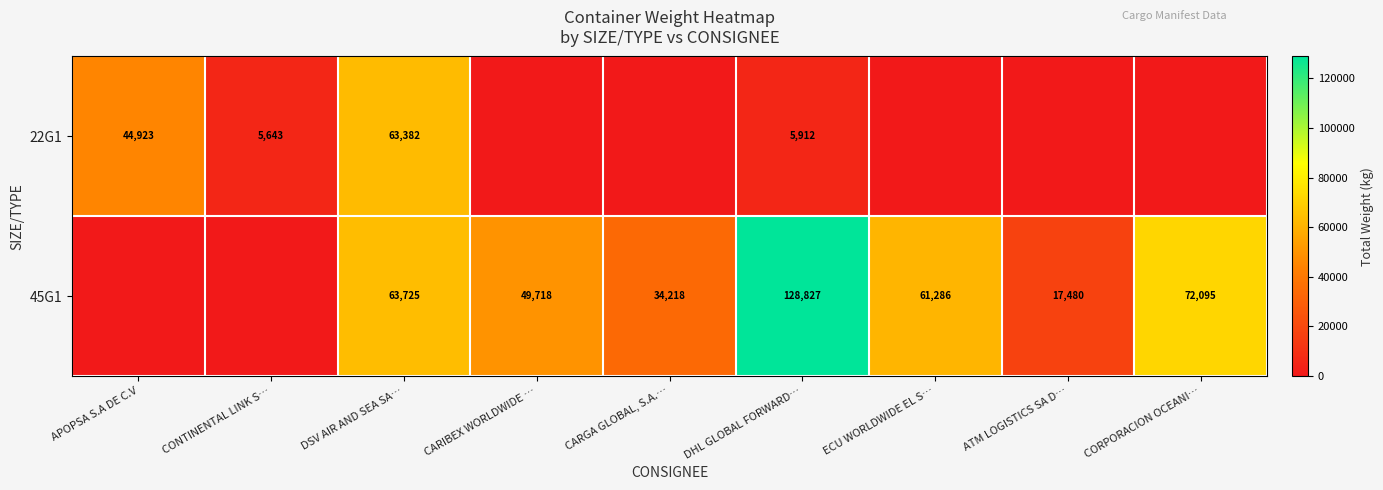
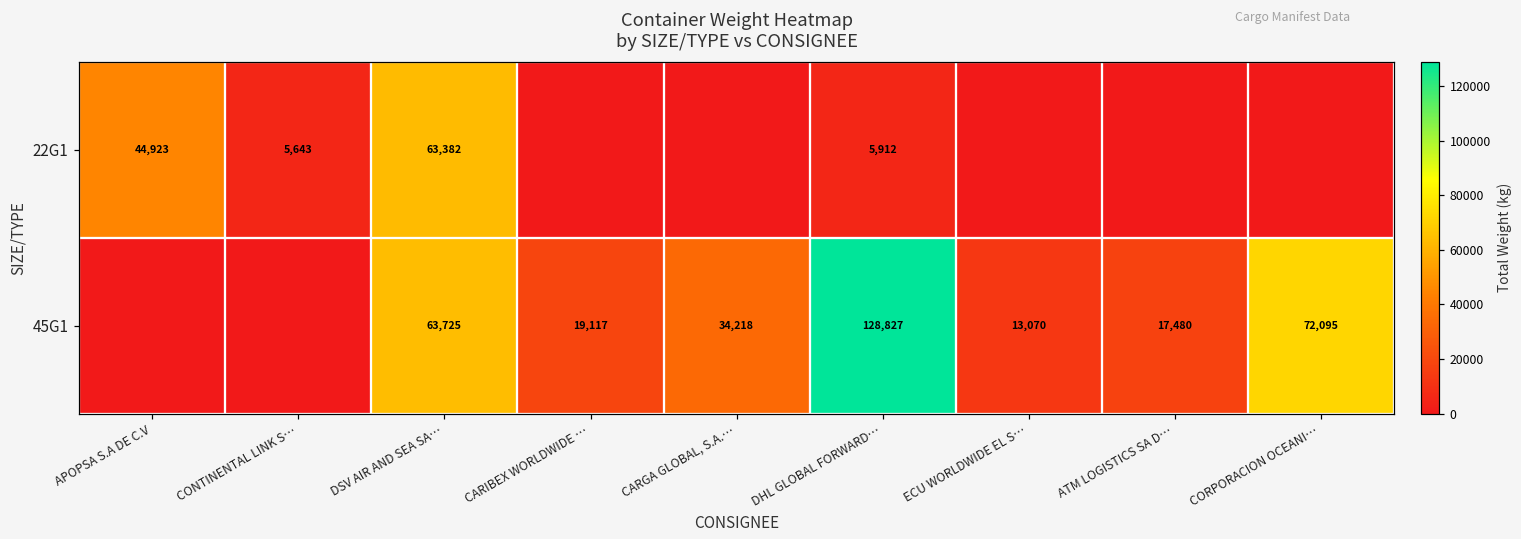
45G1, CARIBEX WORLDWIDE …: 49,718 -> 19,117
45G1, ECU WORLDWIDE EL S…: 61,286 -> 13,070
